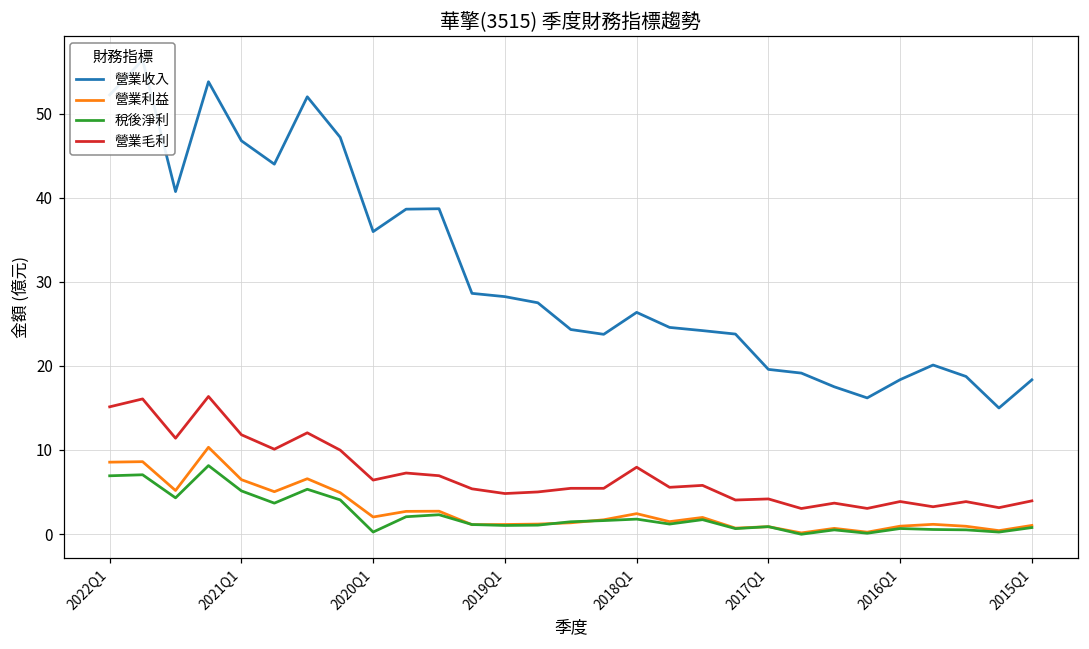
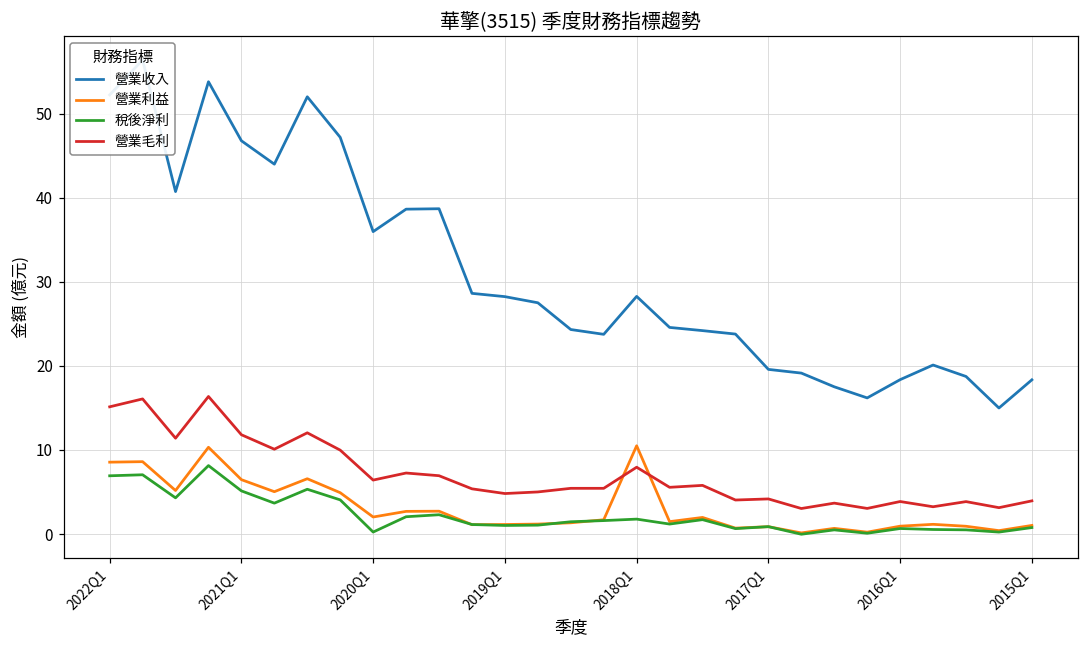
營業收入, 2018Q1: 26 -> 28
營業利益, 2018Q1: 2 -> 11
